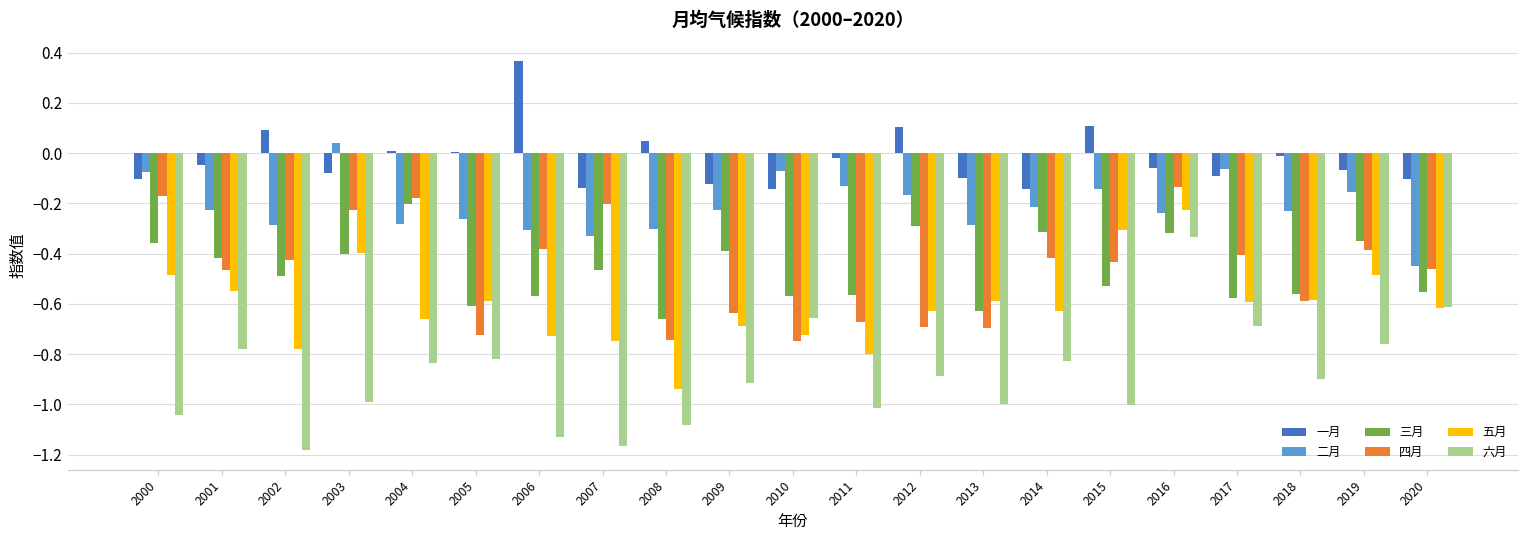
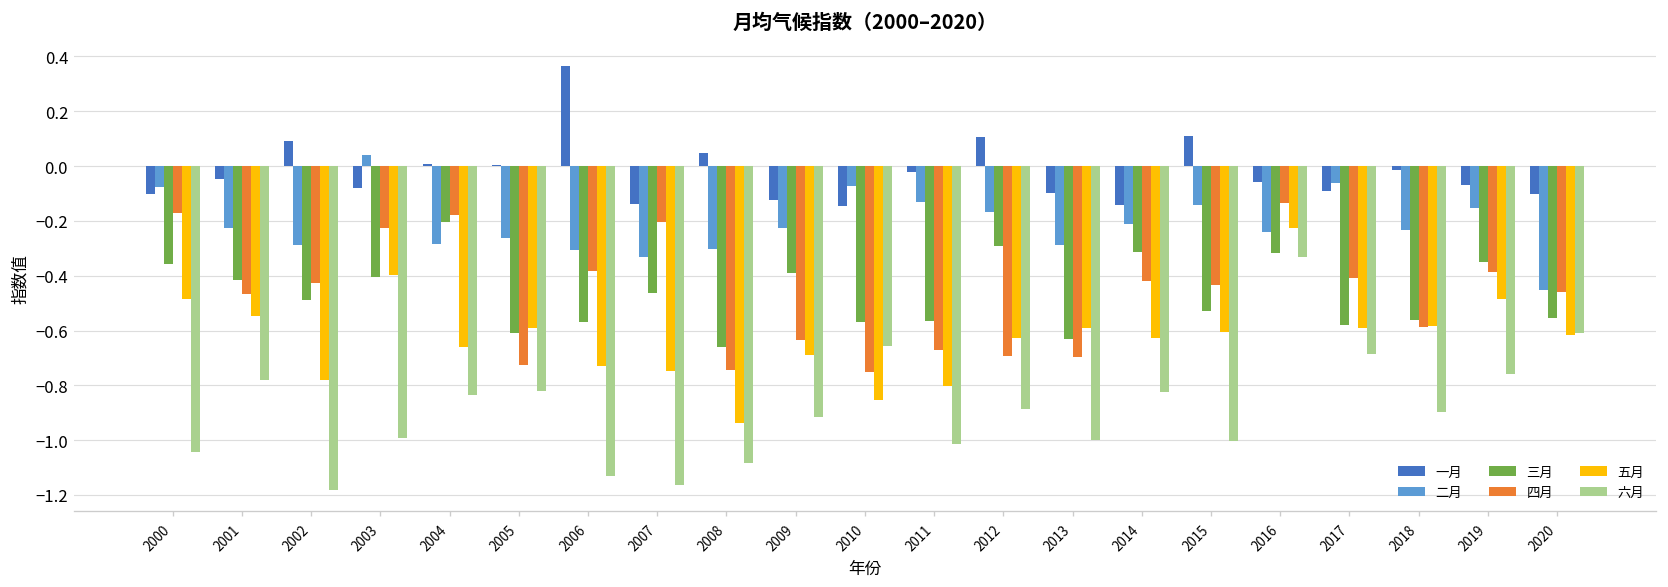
五月, 2010: -0.72 -> -0.85
五月, 2015: -0.31 -> -0.61
